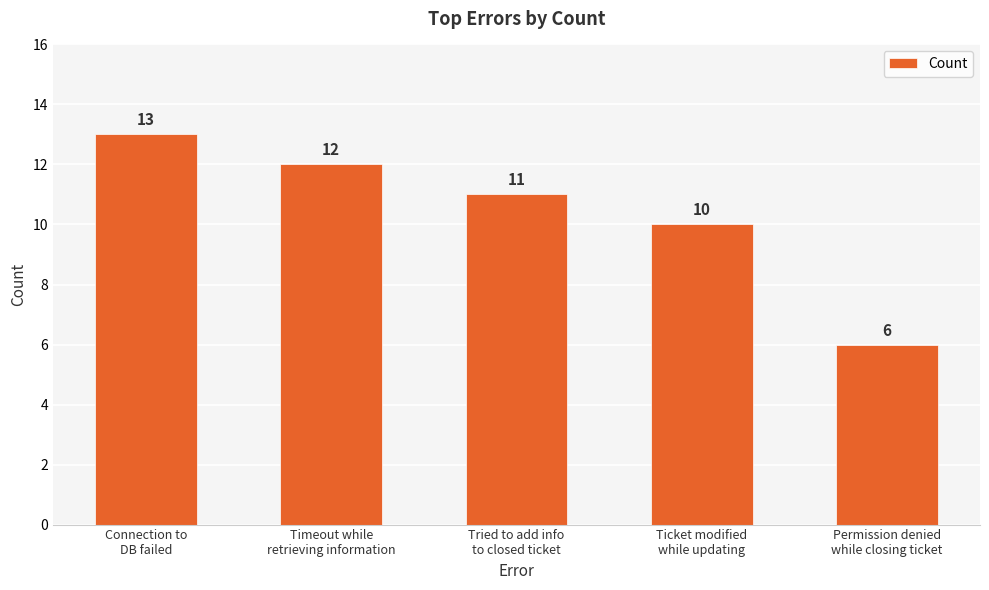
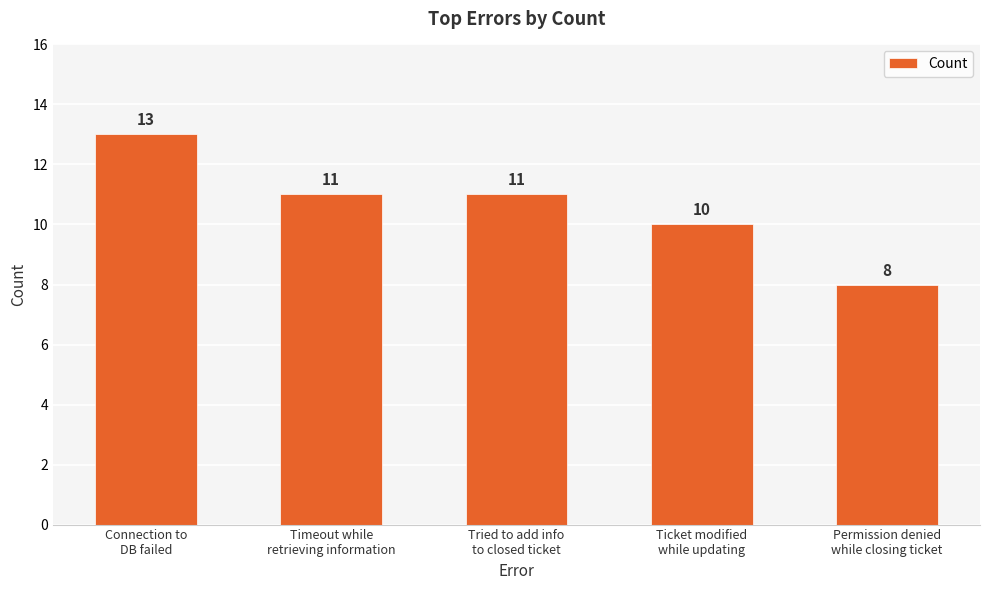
Timeout while retrieving information: 12 -> 11
Permission denied while closing ticket: 6 -> 8
